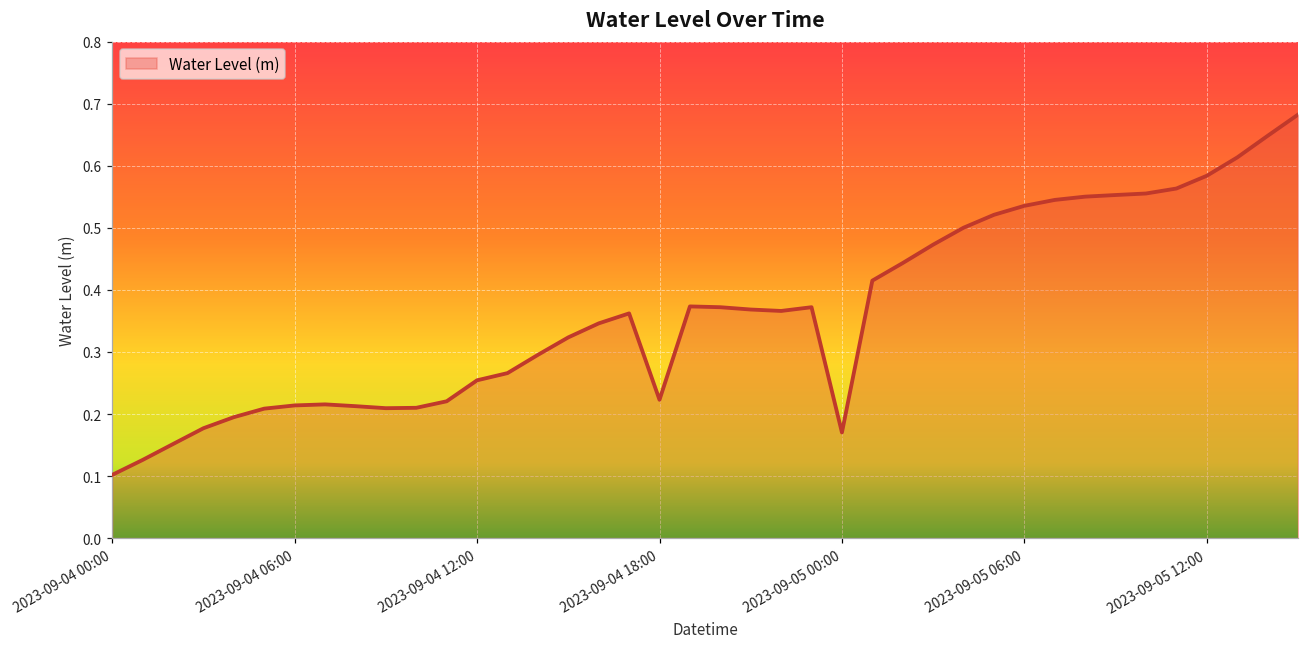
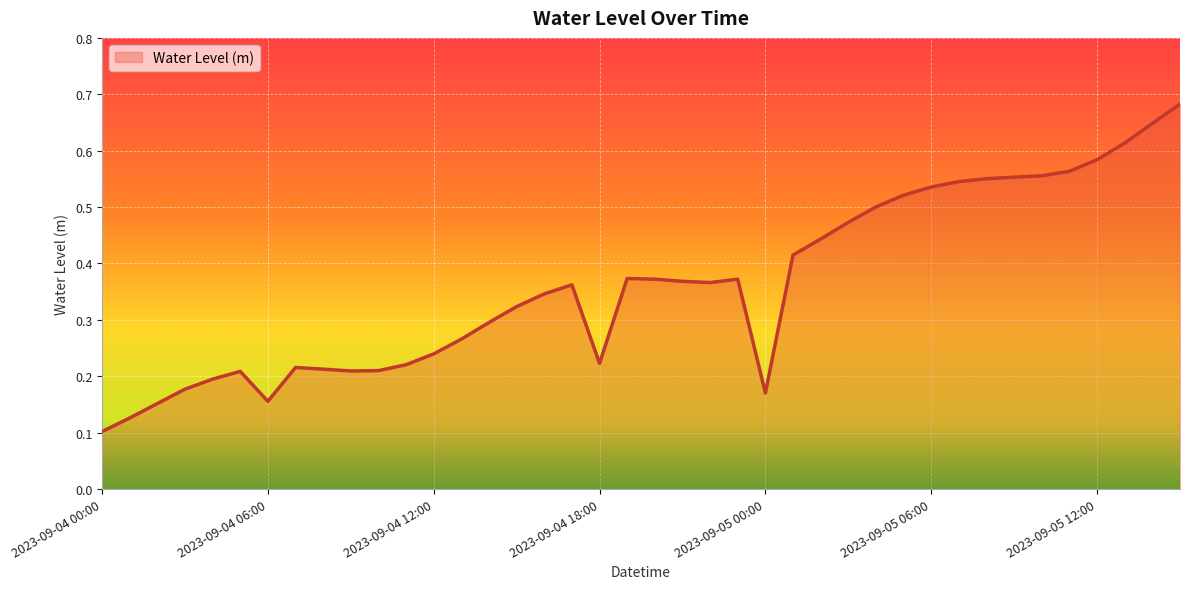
2023-09-04 06:00: 0.21 -> 0.16
2023-09-04 12:00: 0.25 -> 0.24
